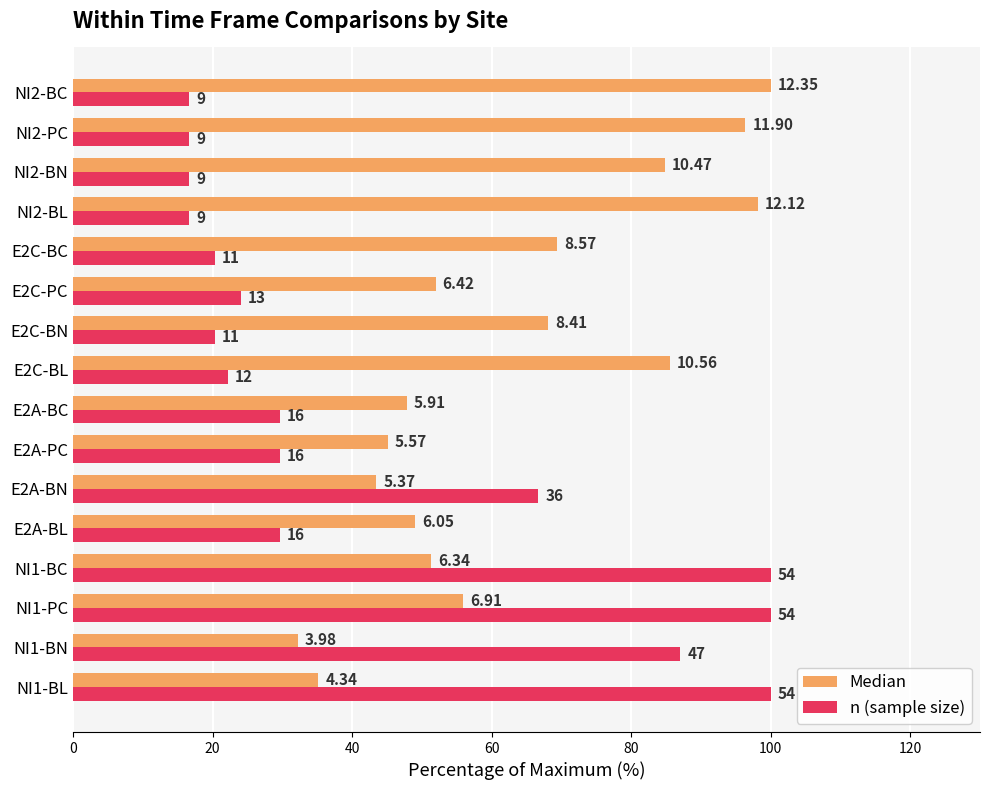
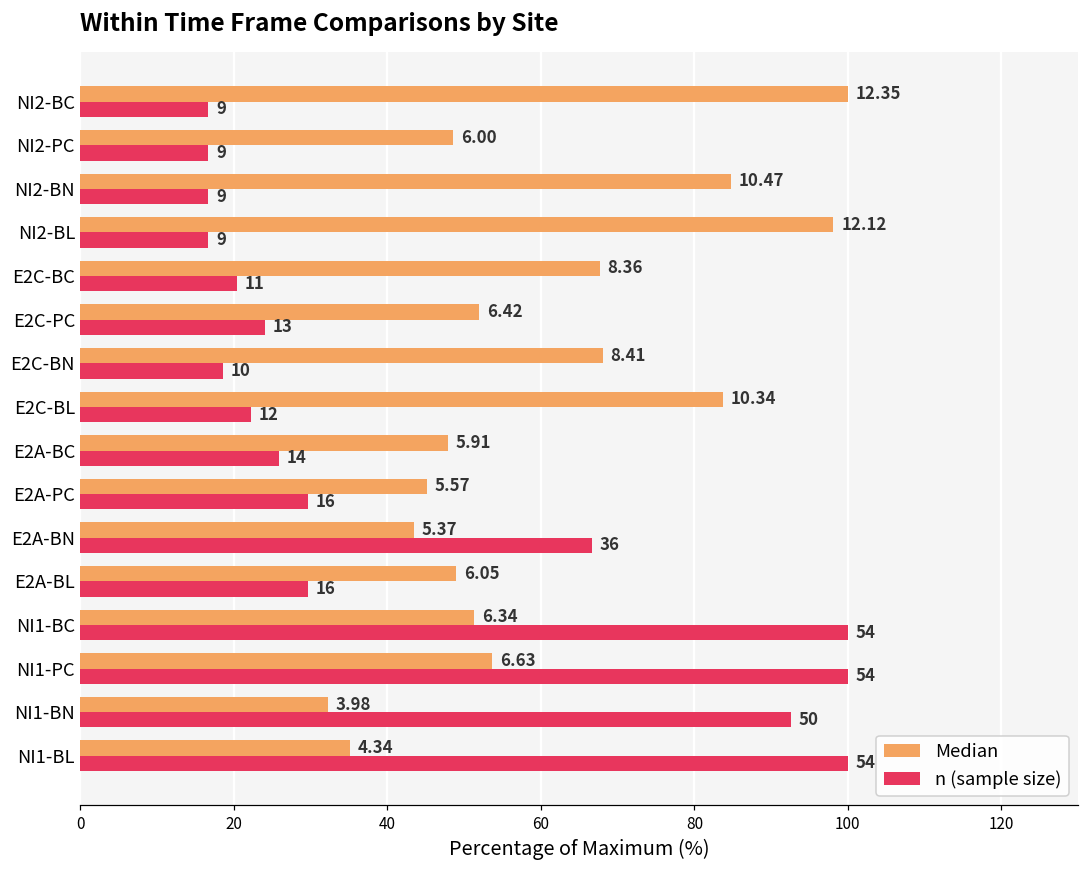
Median, NI2-PC: 11.90 -> 6.00
Median, E2C-BC: 8.57 -> 8.36
n (sample size), E2C-BN: 11 -> 10
Median, E2C-BL: 10.56 -> 10.34
n (sample size), E2A-BC: 16 -> 14
Median, NI1-PC: 6.91 -> 6.63
n (sample size), NI1-BN: 47 -> 50
